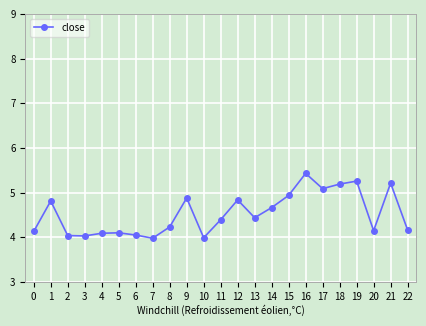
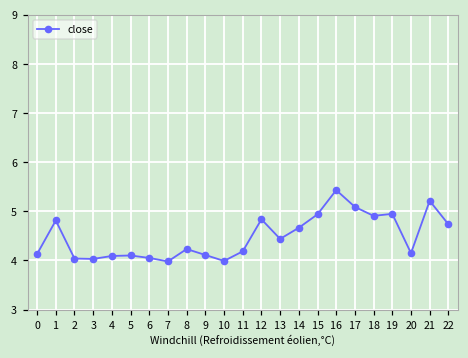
9: 4.9 -> 4.1
11: 4.4 -> 4.2
18: 5.2 -> 4.9
19: 5.3 -> 4.9
22: 4.2 -> 4.7
